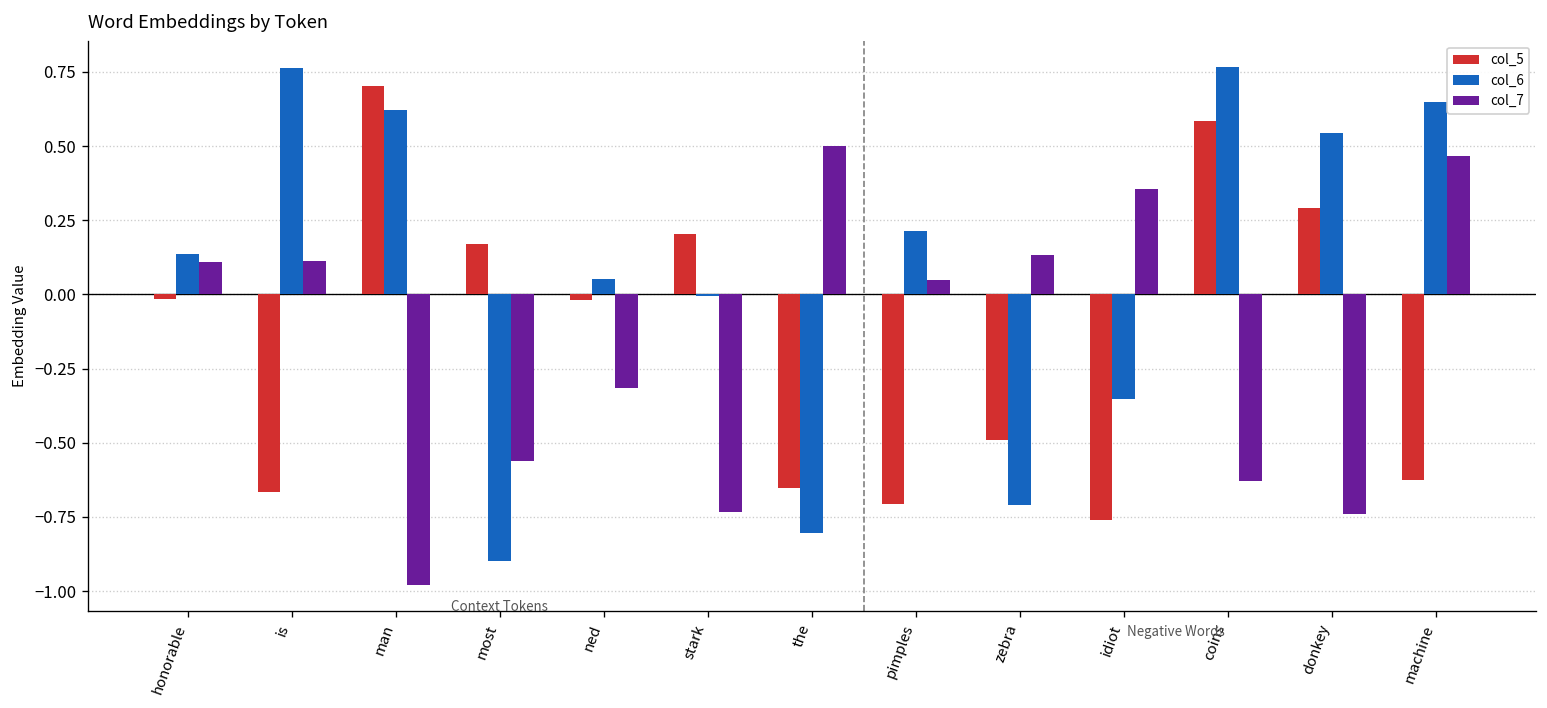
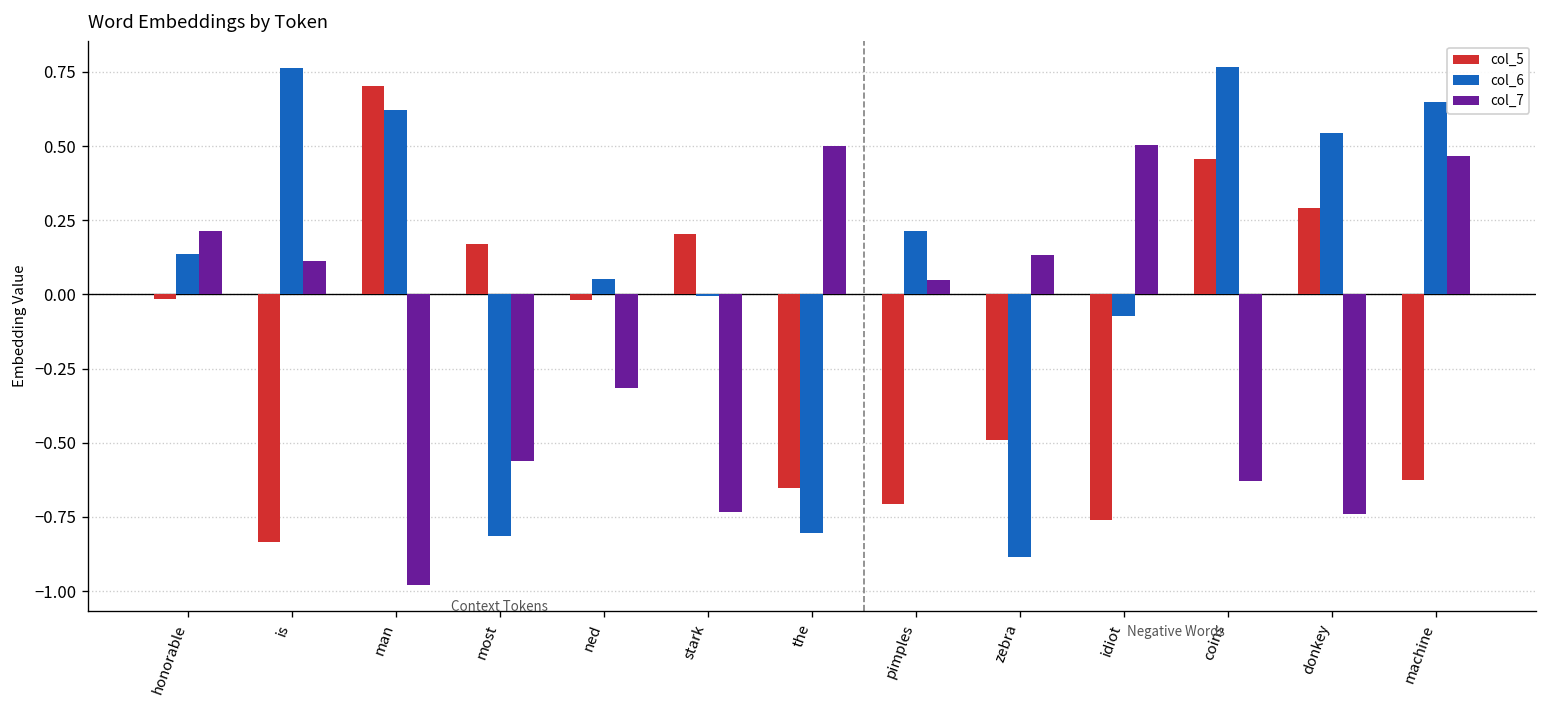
col_7, honorable: 0.11 -> 0.22
col_5, is: -0.67 -> -0.83
col_6, most: -0.90 -> -0.81
col_6, zebra: -0.71 -> -0.88
col_6, idiot: -0.35 -> -0.07
col_7, idiot: 0.35 -> 0.50
col_5, coins: 0.58 -> 0.46
